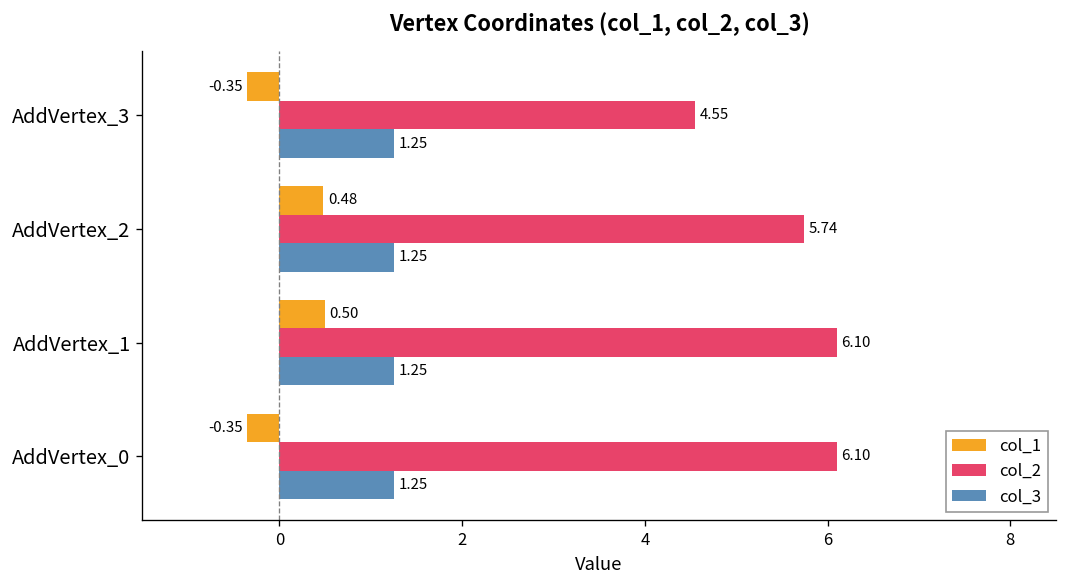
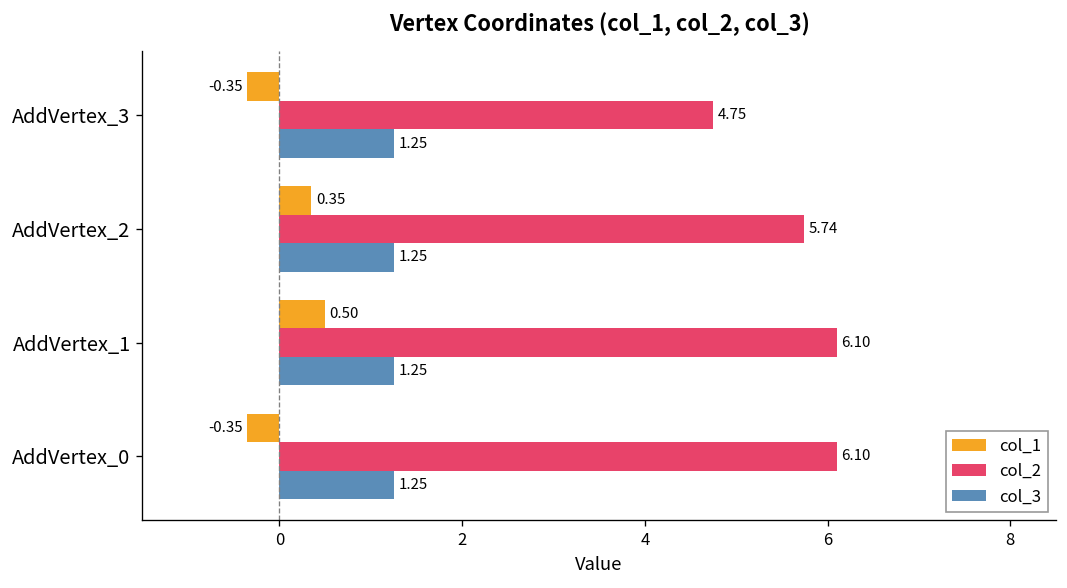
col_2, AddVertex_3: 4.55 -> 4.75
col_1, AddVertex_2: 0.48 -> 0.35
